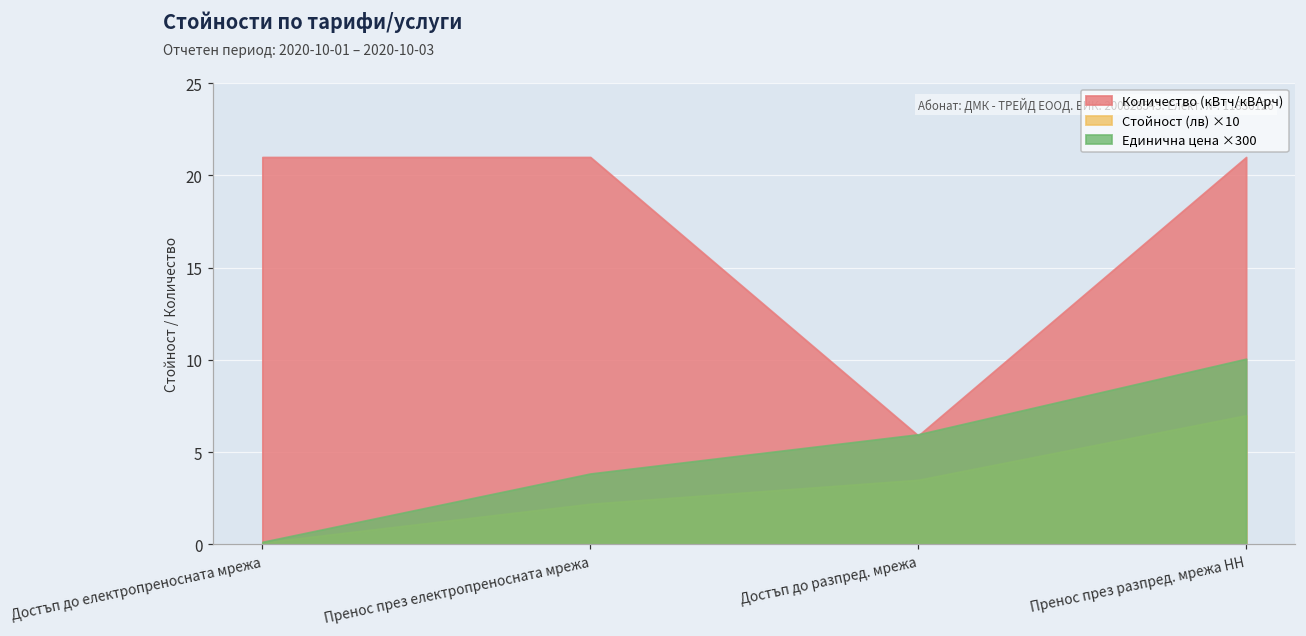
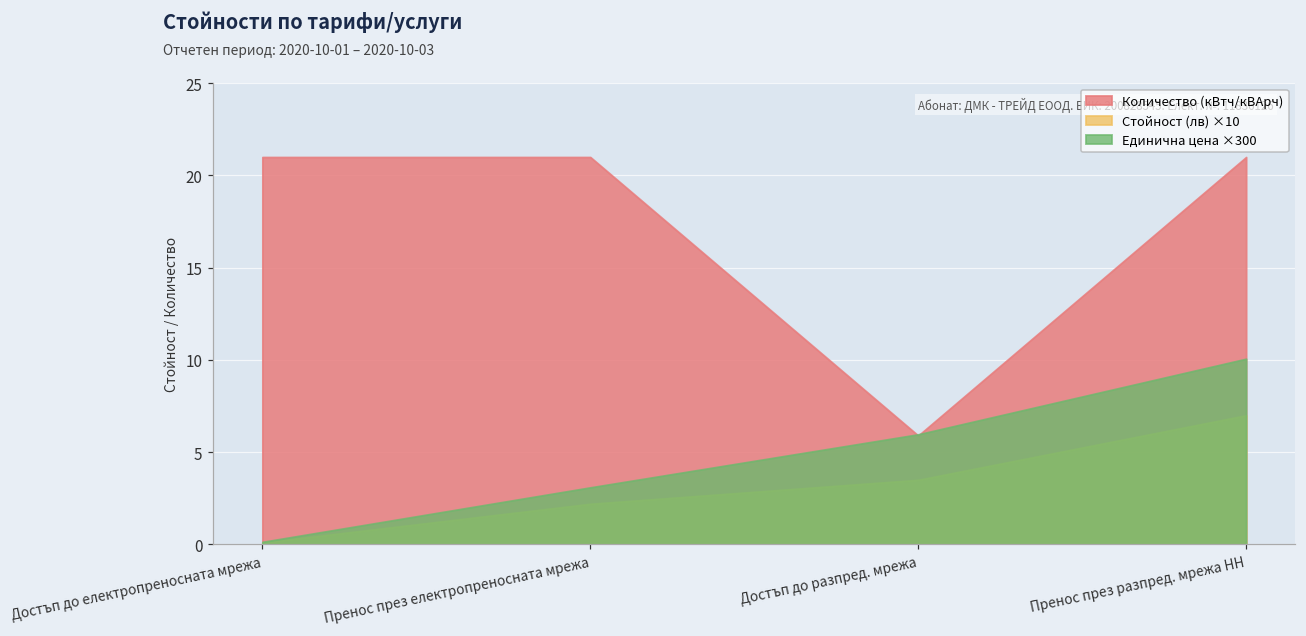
Единична цена ×300, Пренос през електропреносната мрежа: 3.8 -> 3.1
